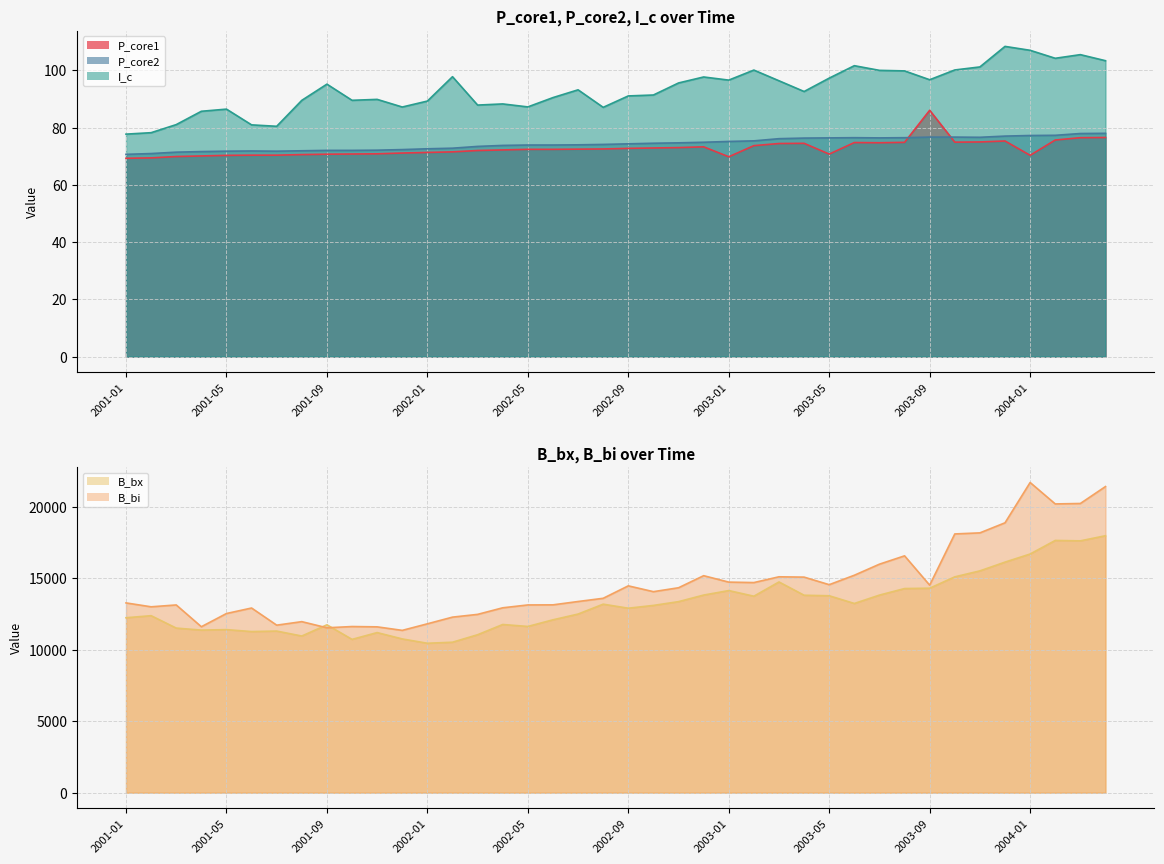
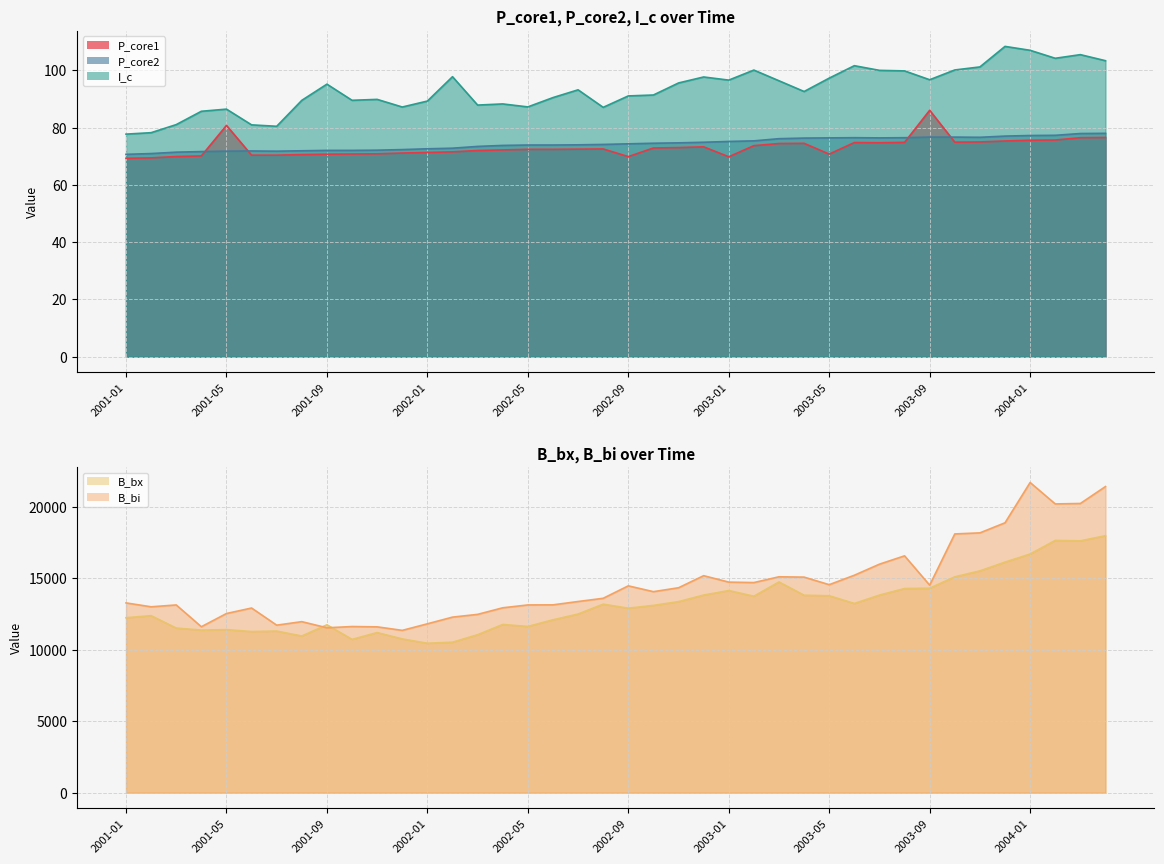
P_core1, P_core2, I_c over Time, P_core1, 2001-05: 70 -> 81
P_core1, P_core2, I_c over Time, P_core1, 2002-09: 73 -> 70
P_core1, P_core2, I_c over Time, P_core1, 2004-01: 70 -> 76
